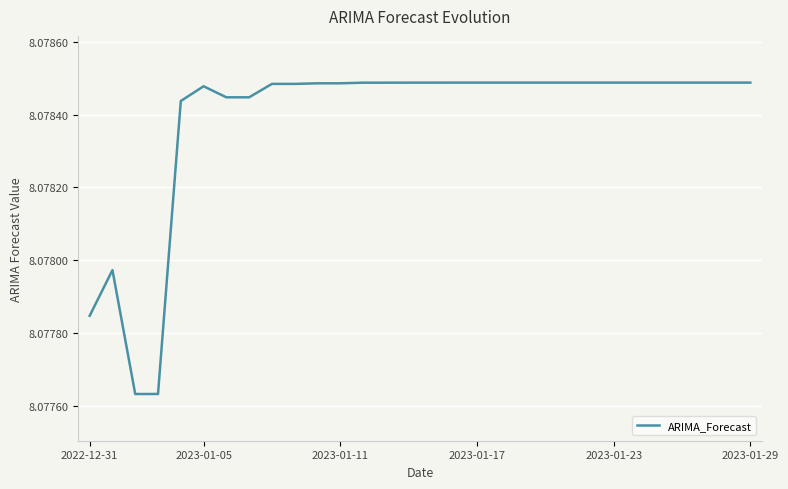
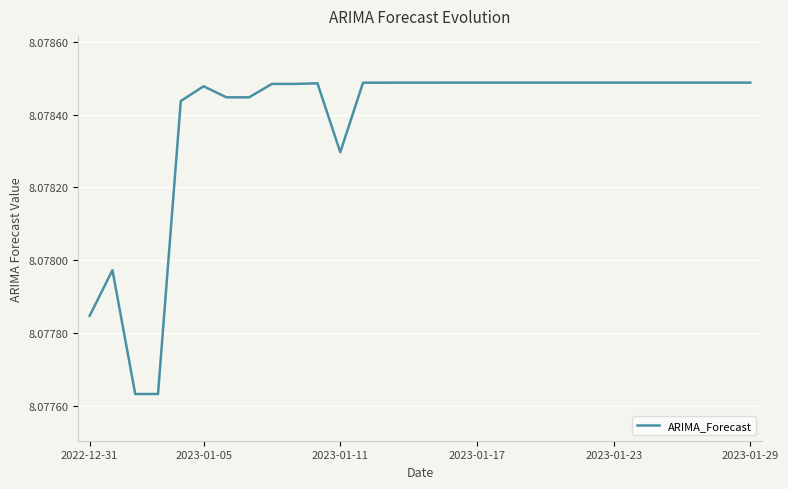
2023-01-11: 8.07849 -> 8.07830
